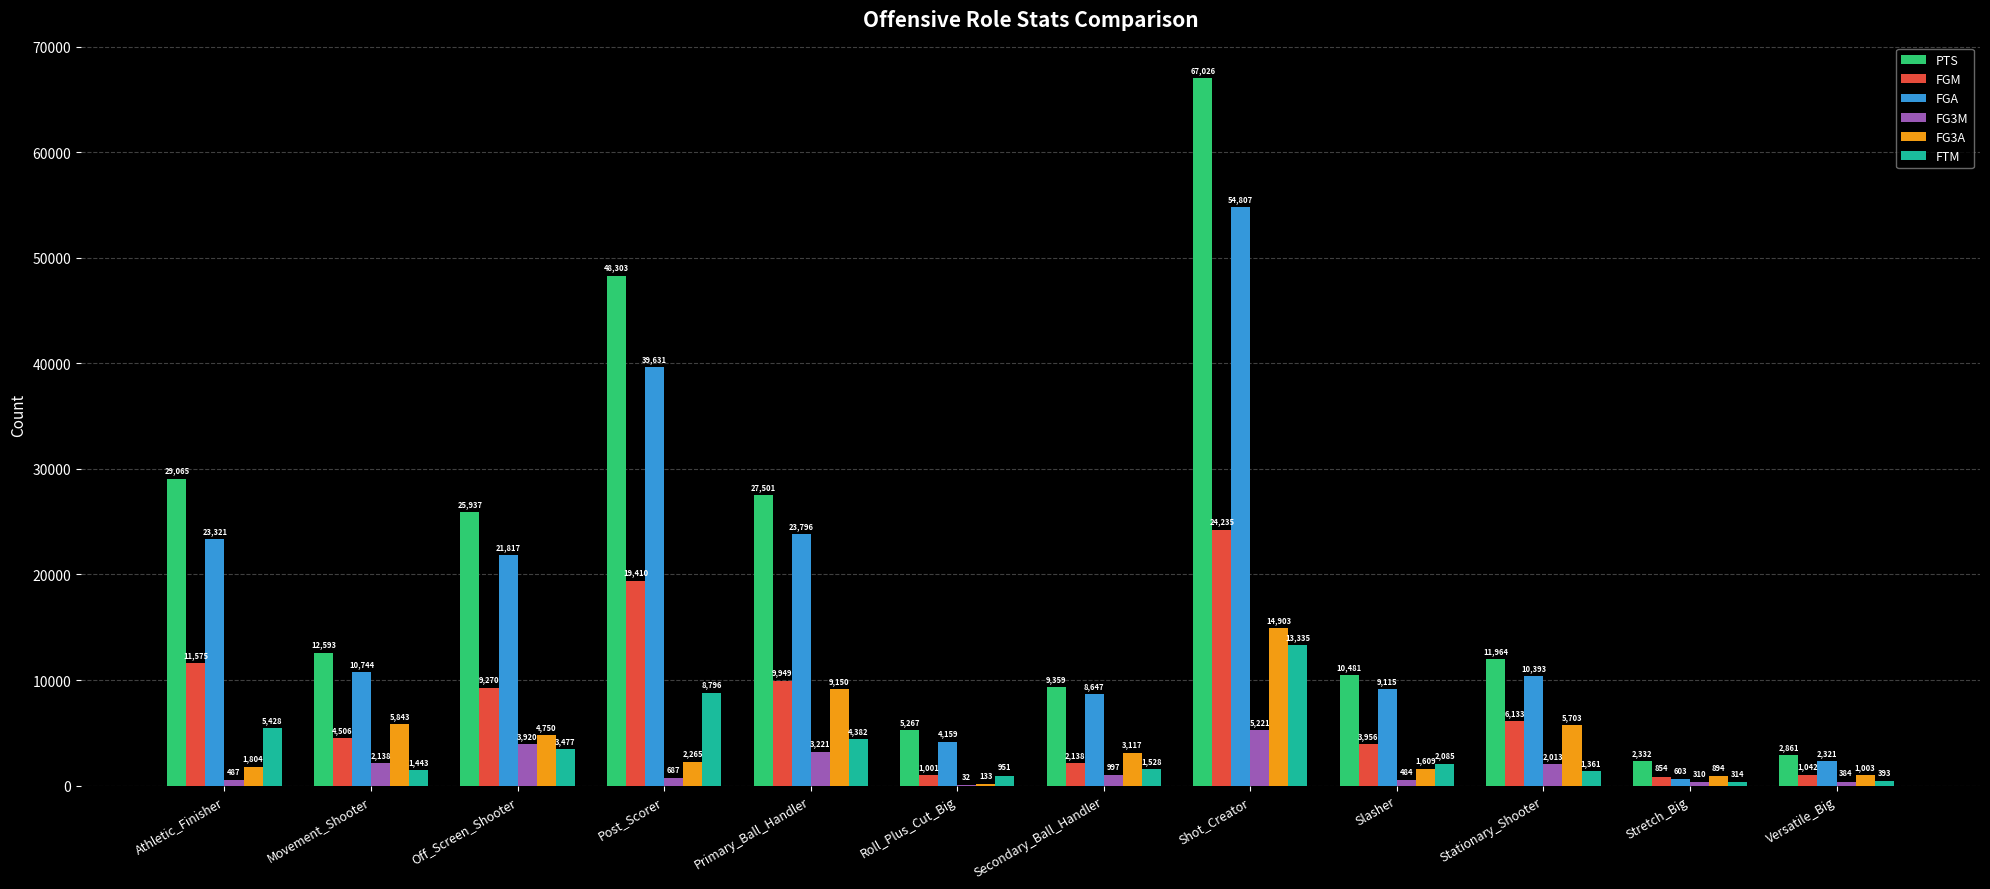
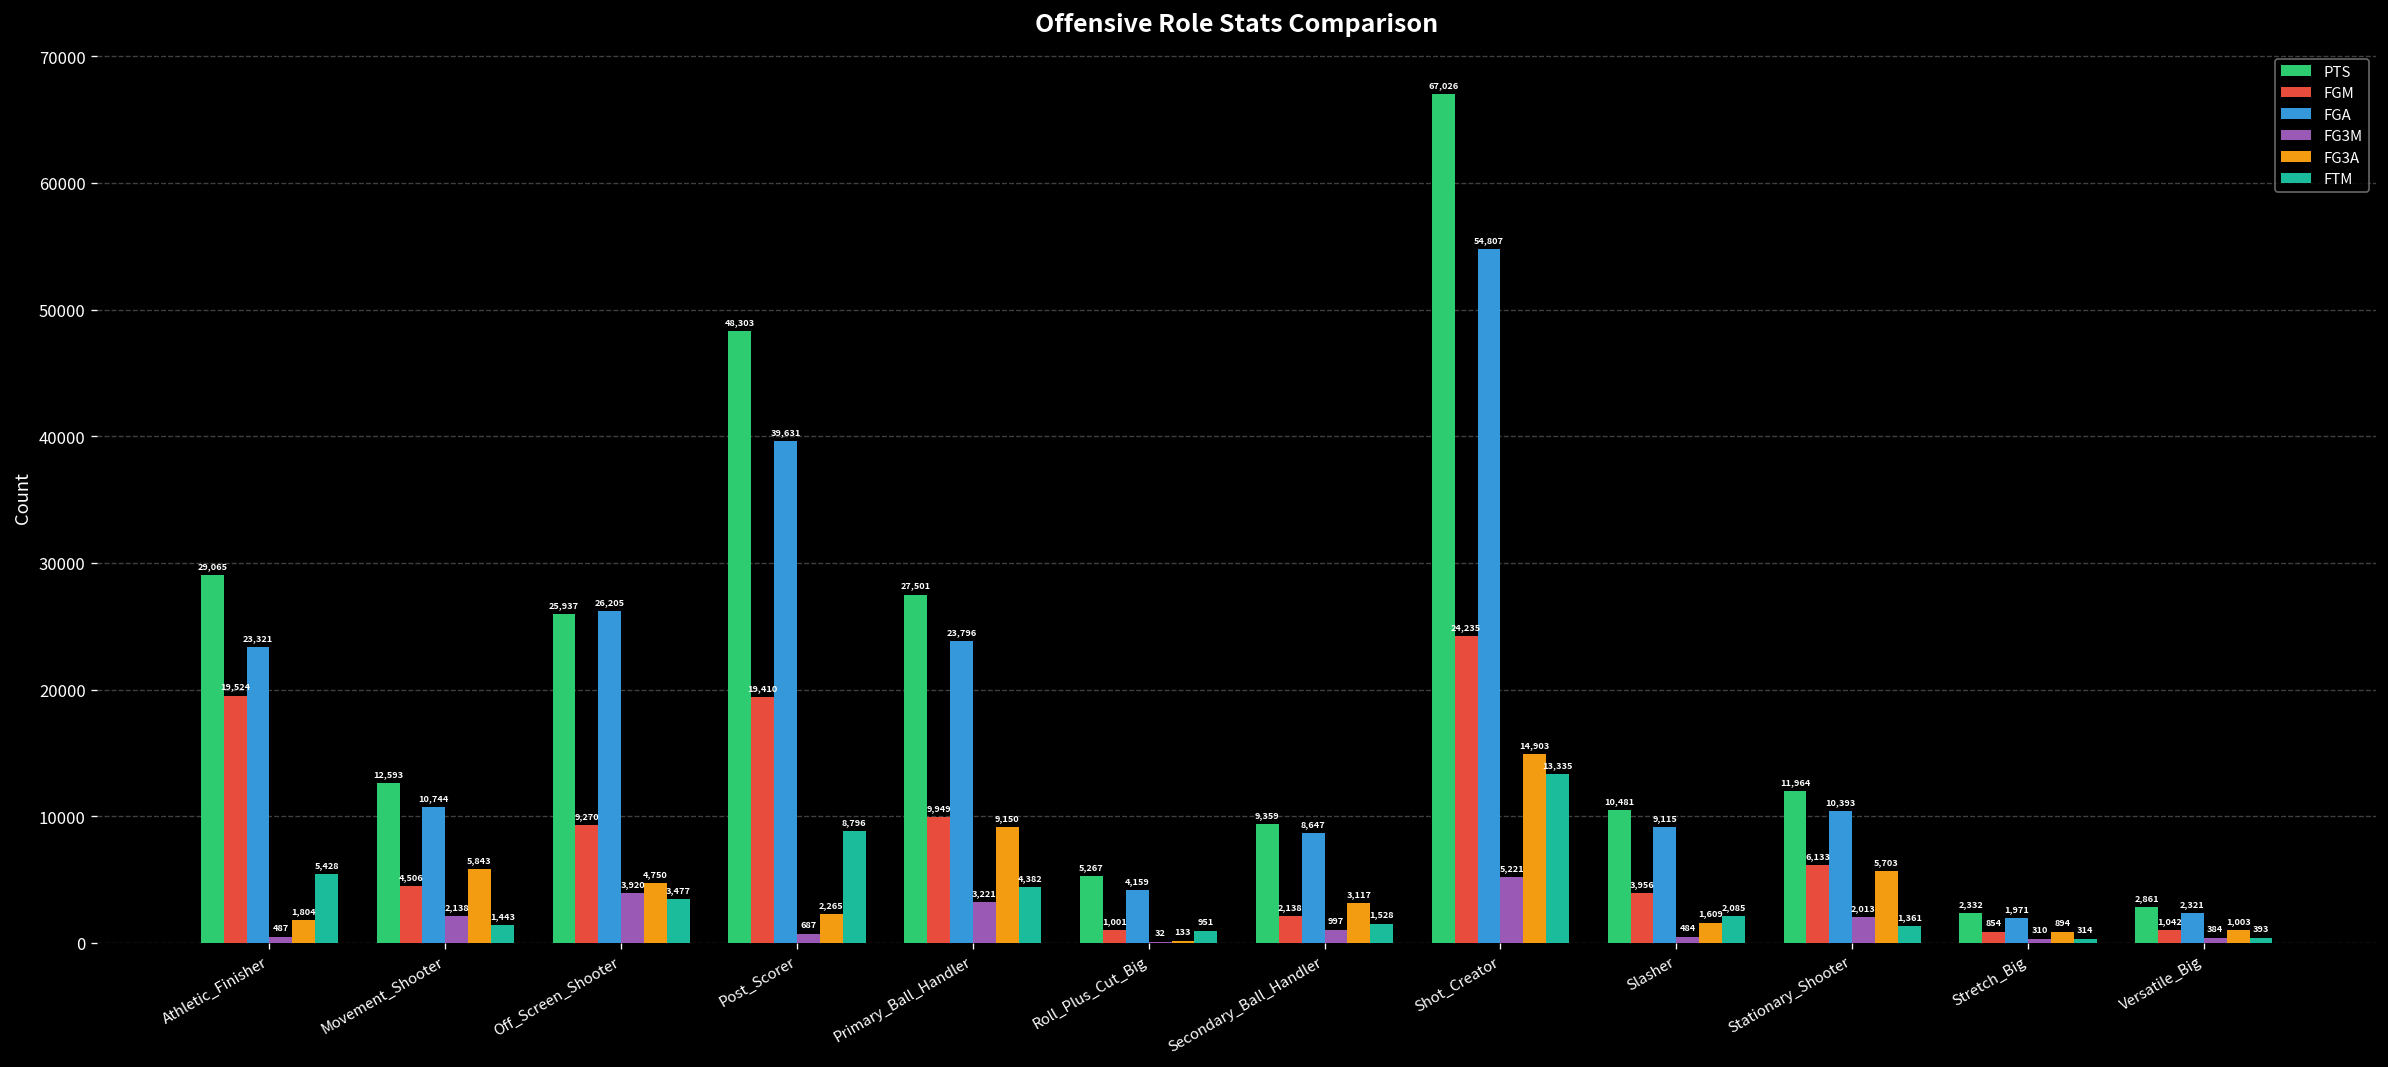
FGM, Athletic_Finisher: 11,575 -> 19,524
FGA, Off_Screen_Shooter: 21,817 -> 26,205
FGA, Stretch_Big: 603 -> 1,971
